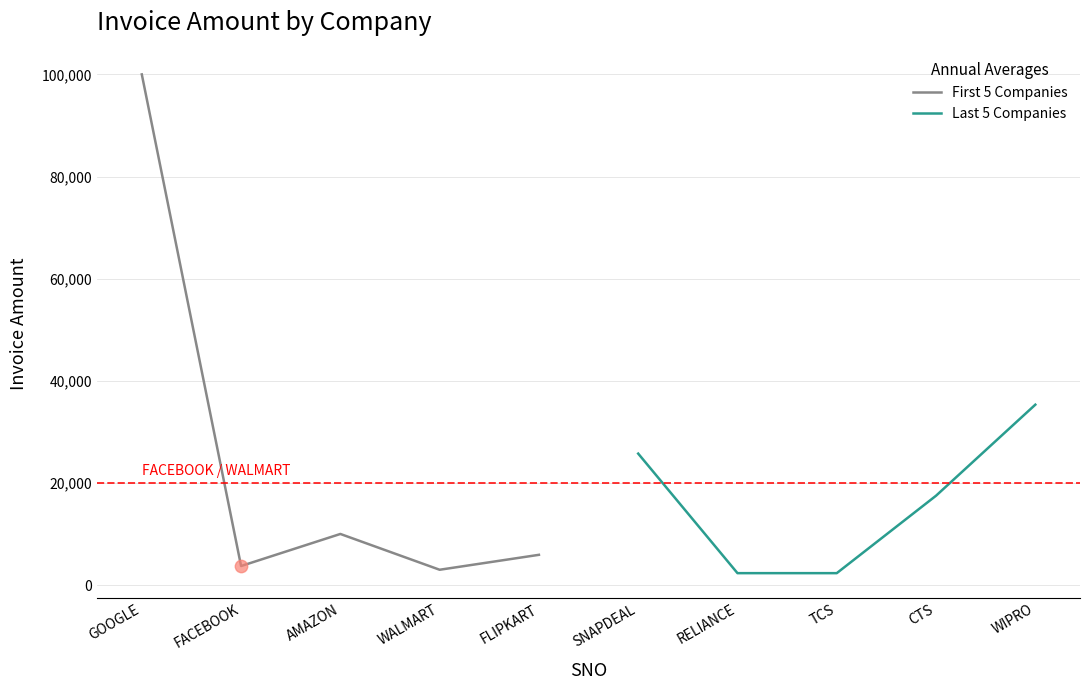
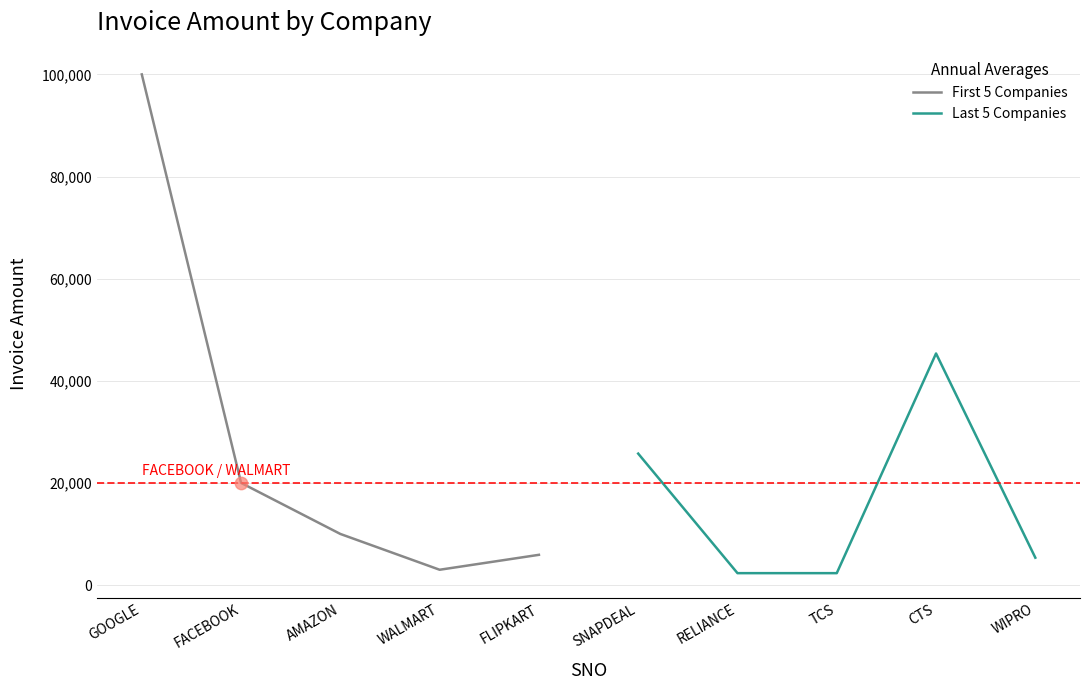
First 5 Companies, FACEBOOK: 4,000 -> 20,000
Last 5 Companies, CTS: 17,000 -> 45,000
Last 5 Companies, WIPRO: 35,000 -> 5,000
